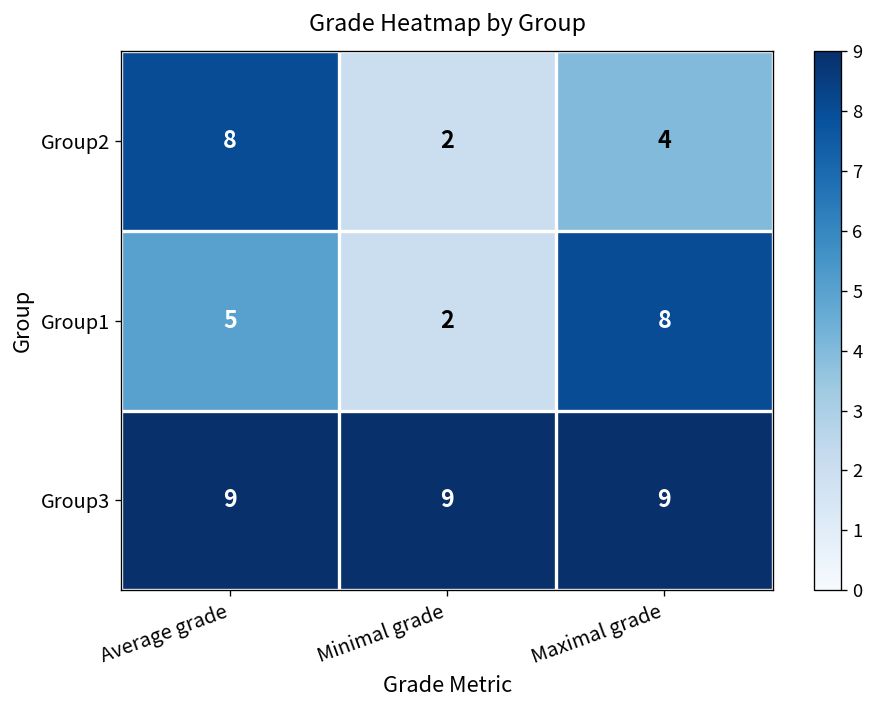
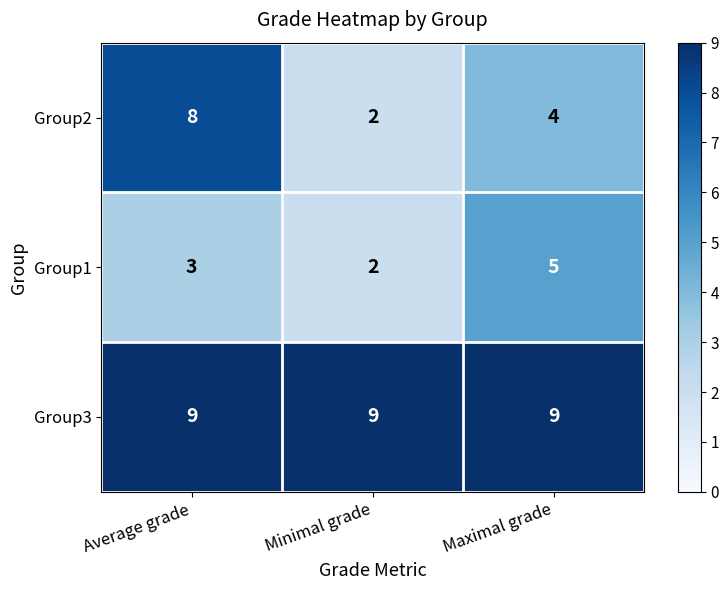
Group1, Average grade: 5 -> 3
Group1, Maximal grade: 8 -> 5
